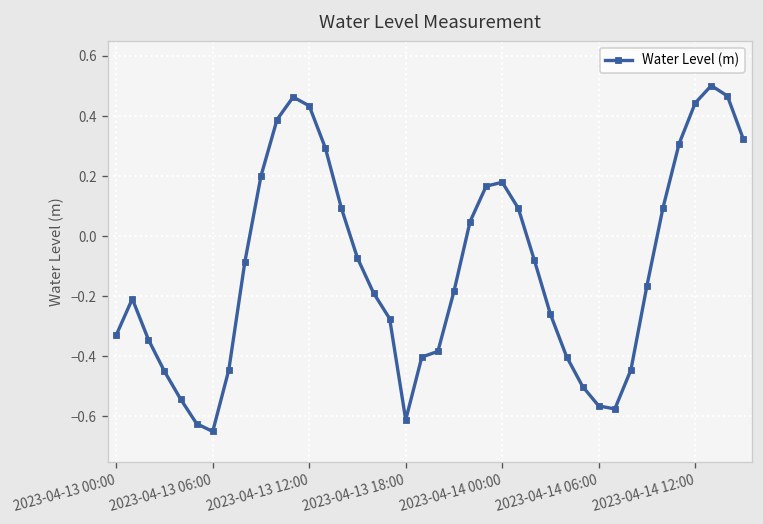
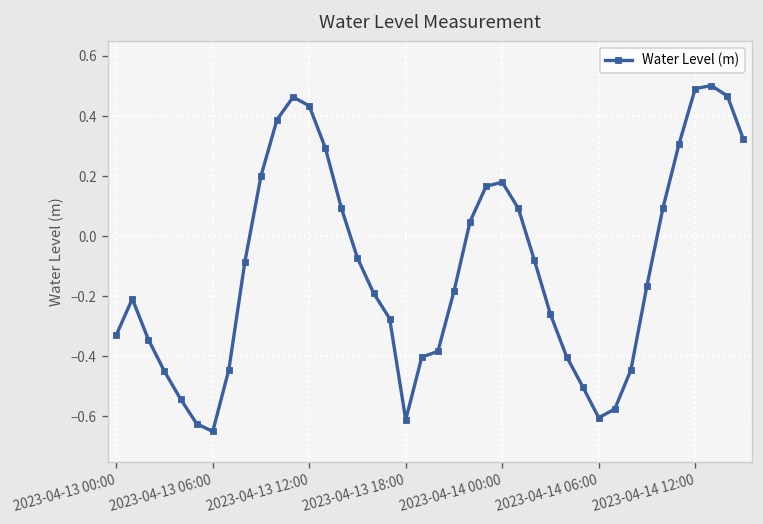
2023-04-14 06:00: -0.56 -> -0.60
2023-04-14 12:00: 0.44 -> 0.49
